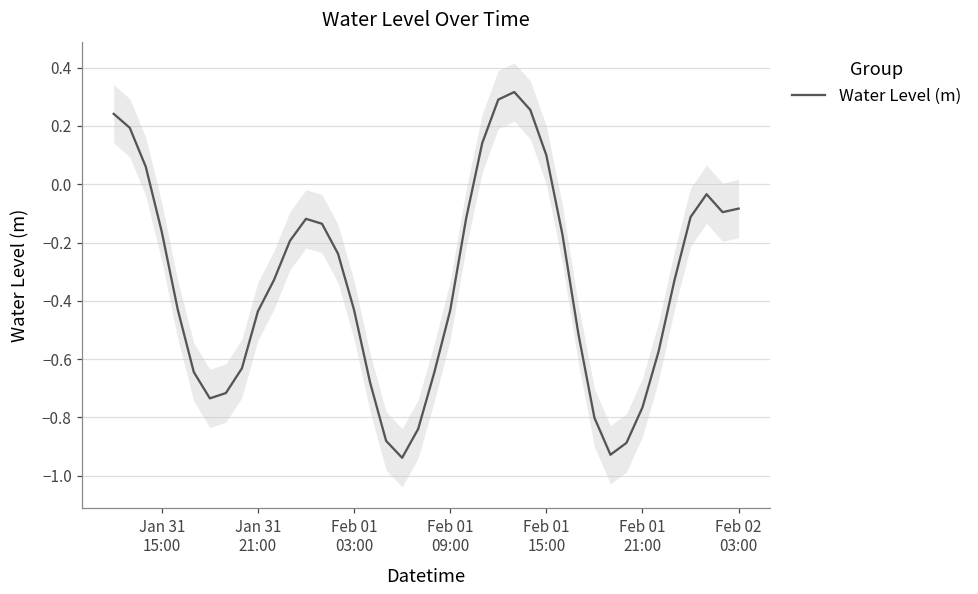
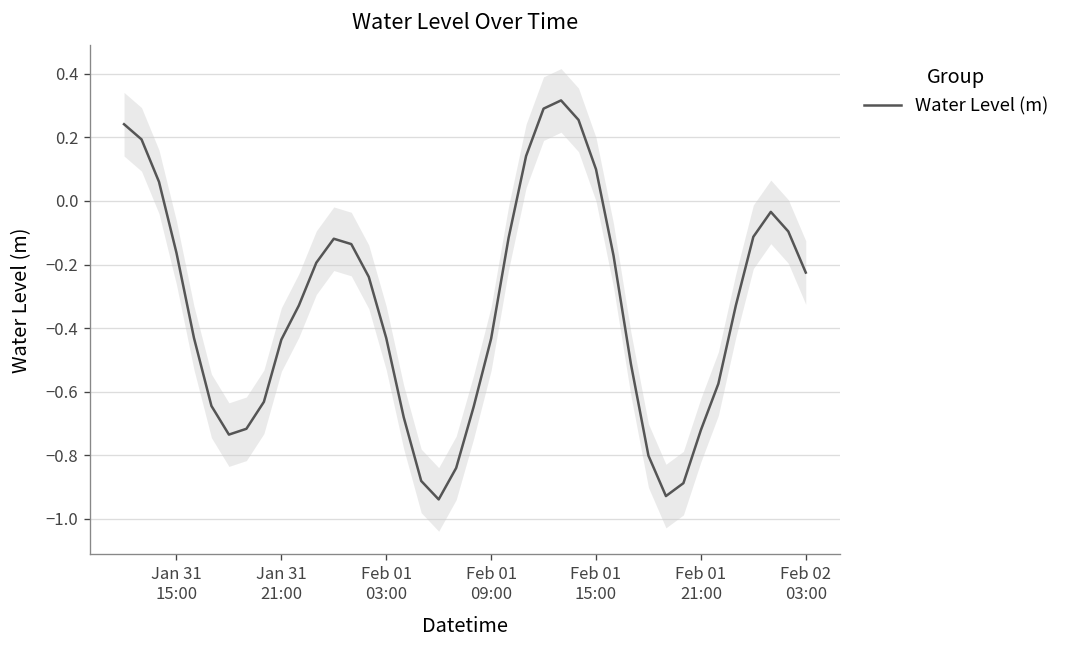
Water Level (m), Feb 01 21:00: -0.77 -> -0.72
Water Level (m), Feb 02 03:00: -0.08 -> -0.23
